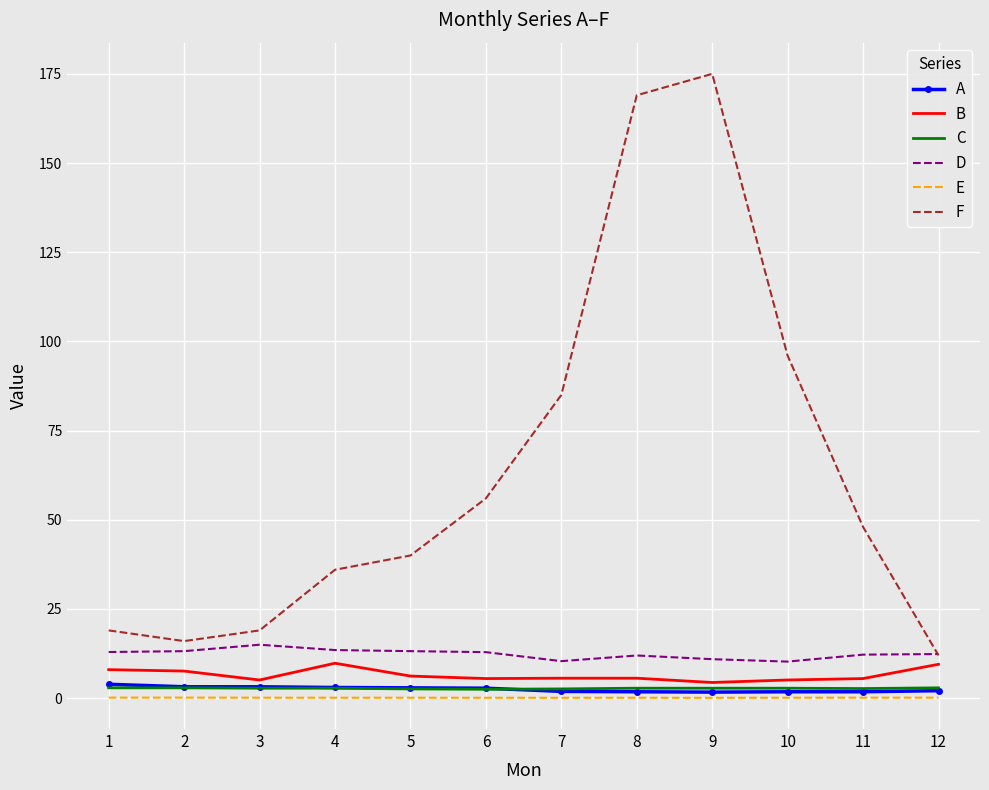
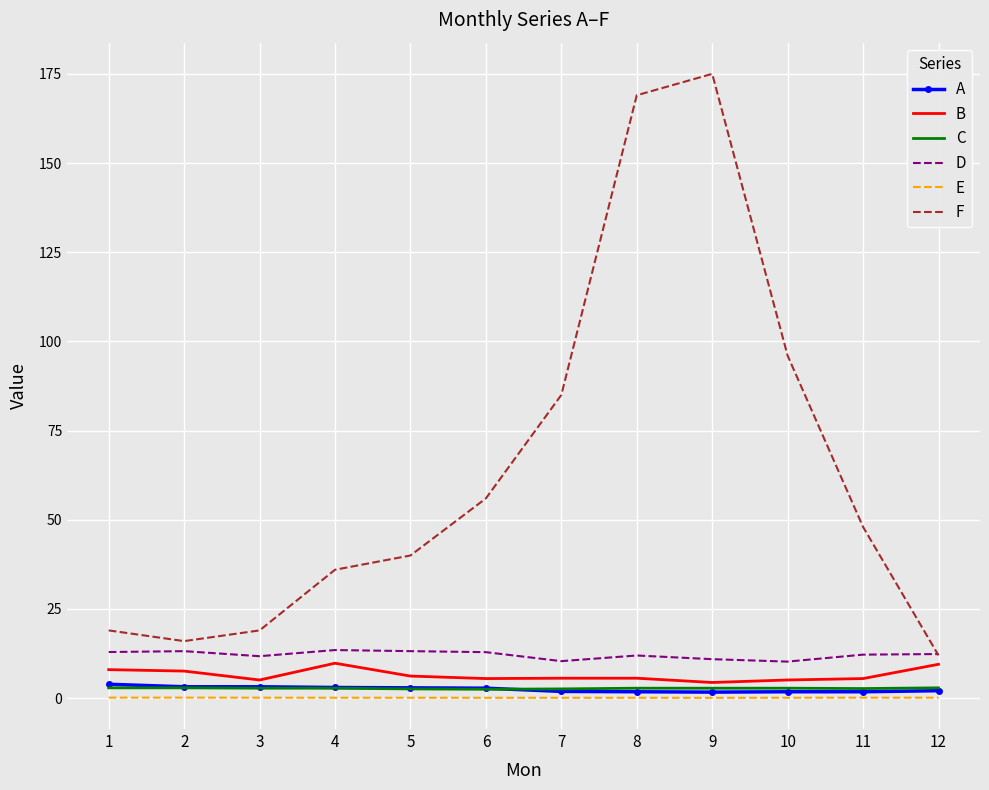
D, 3: 15 -> 12
